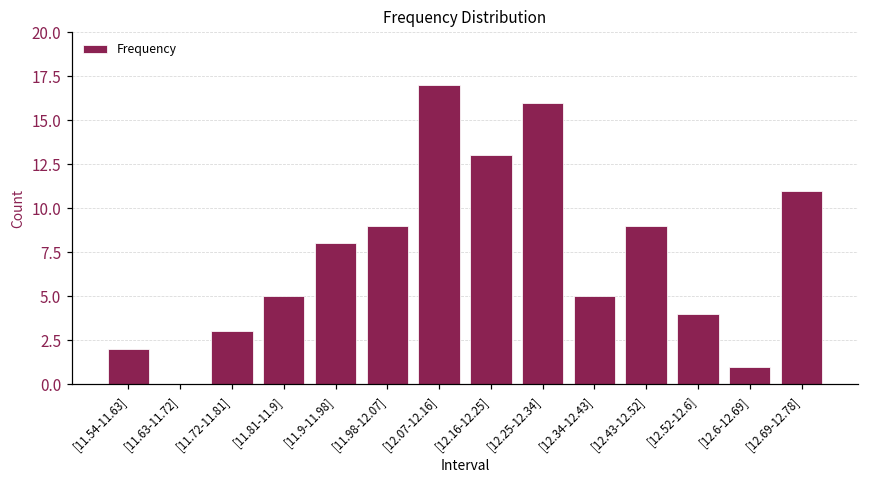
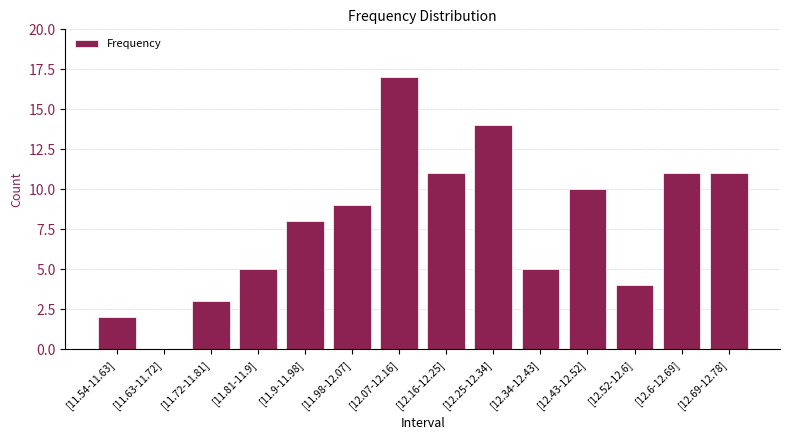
[12.16-12.25]: 13 -> 11
[12.25-12.34]: 16 -> 14
[12.43-12.52]: 9 -> 10
[12.6-12.69]: 1 -> 11
